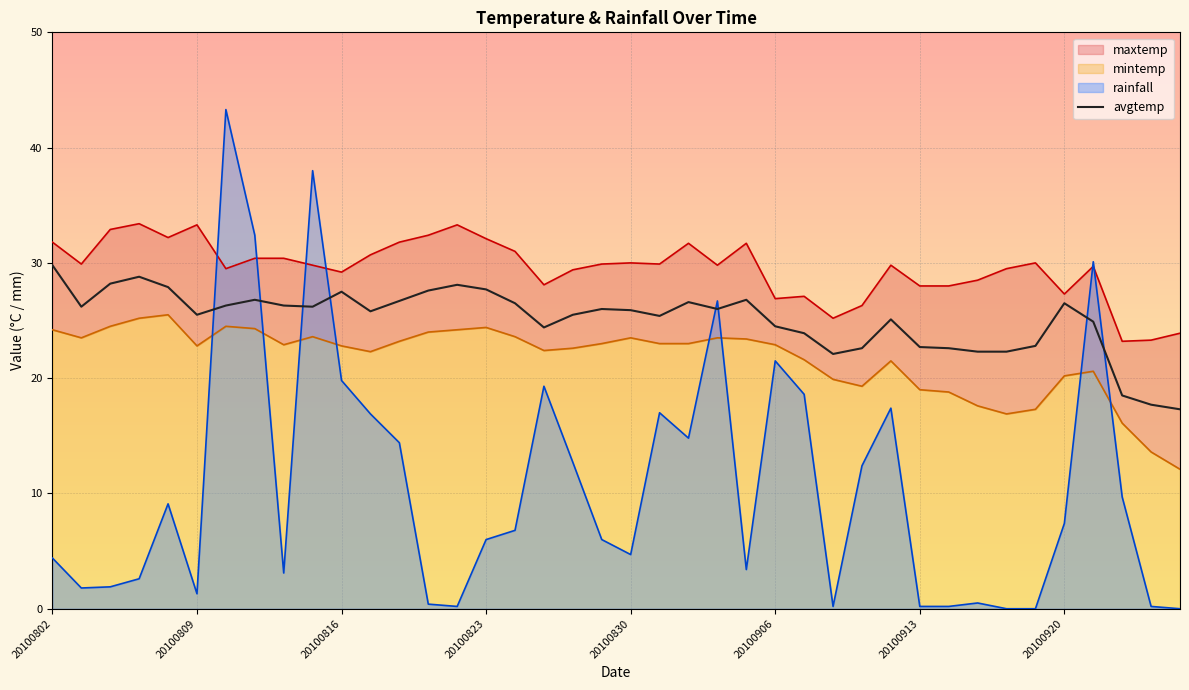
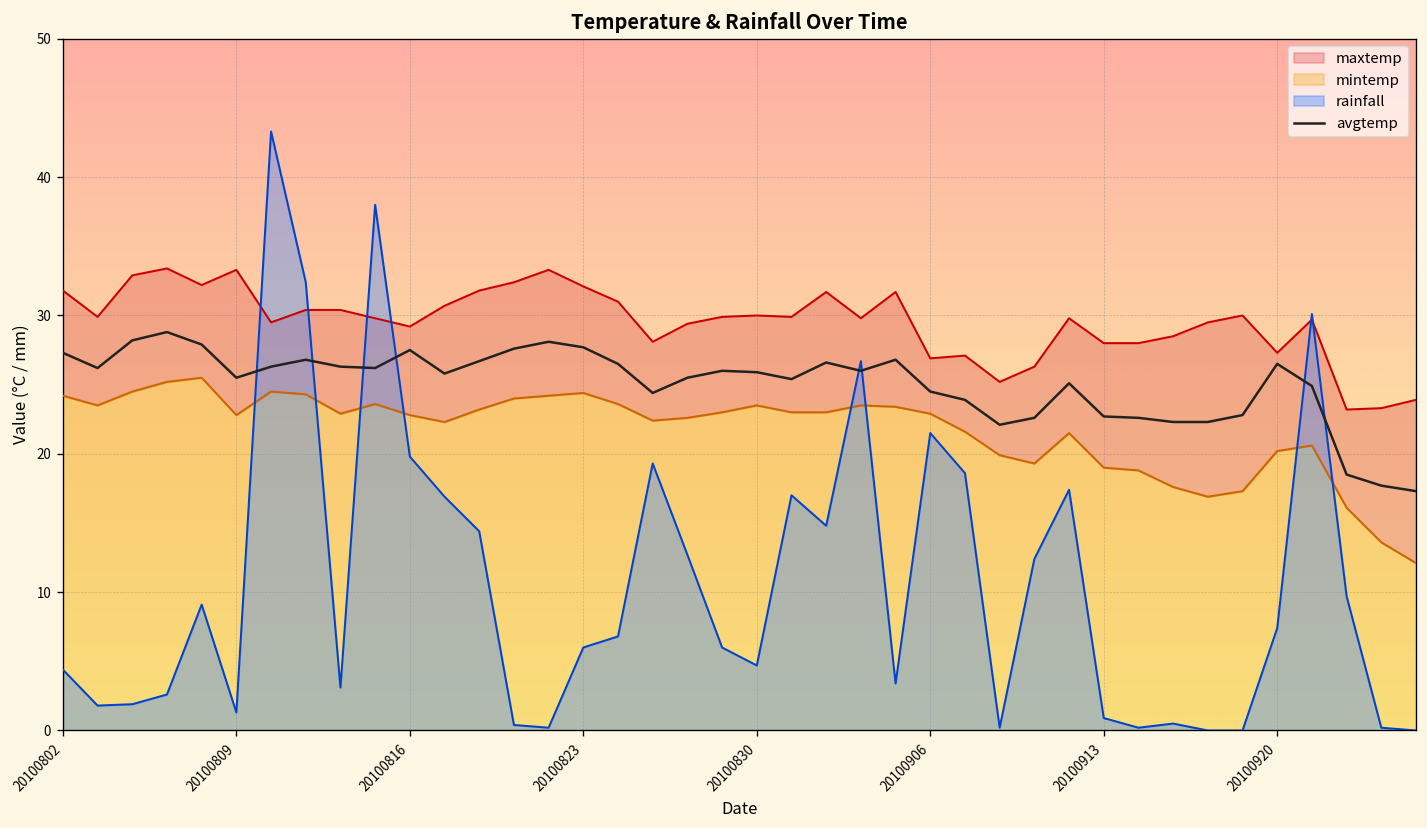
avgtemp, 20100802: 29.8 -> 27.3
rainfall, 20100913: 0.2 -> 0.9
